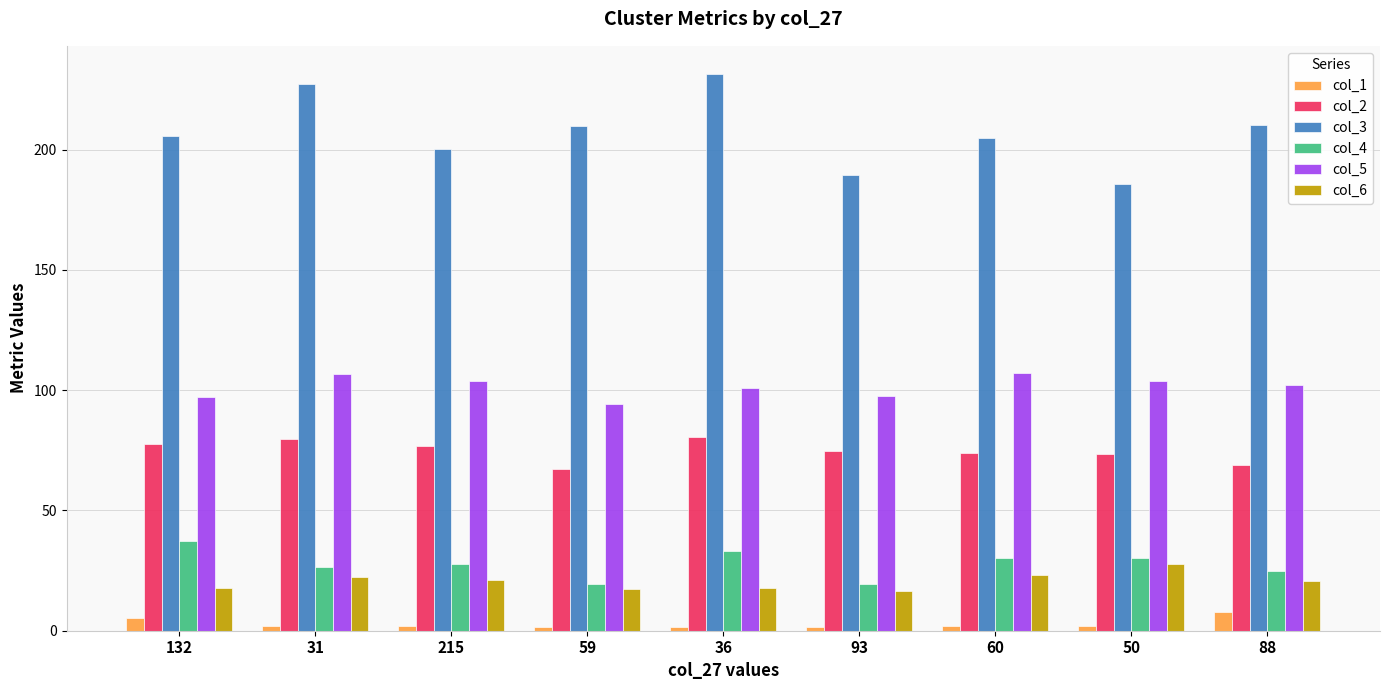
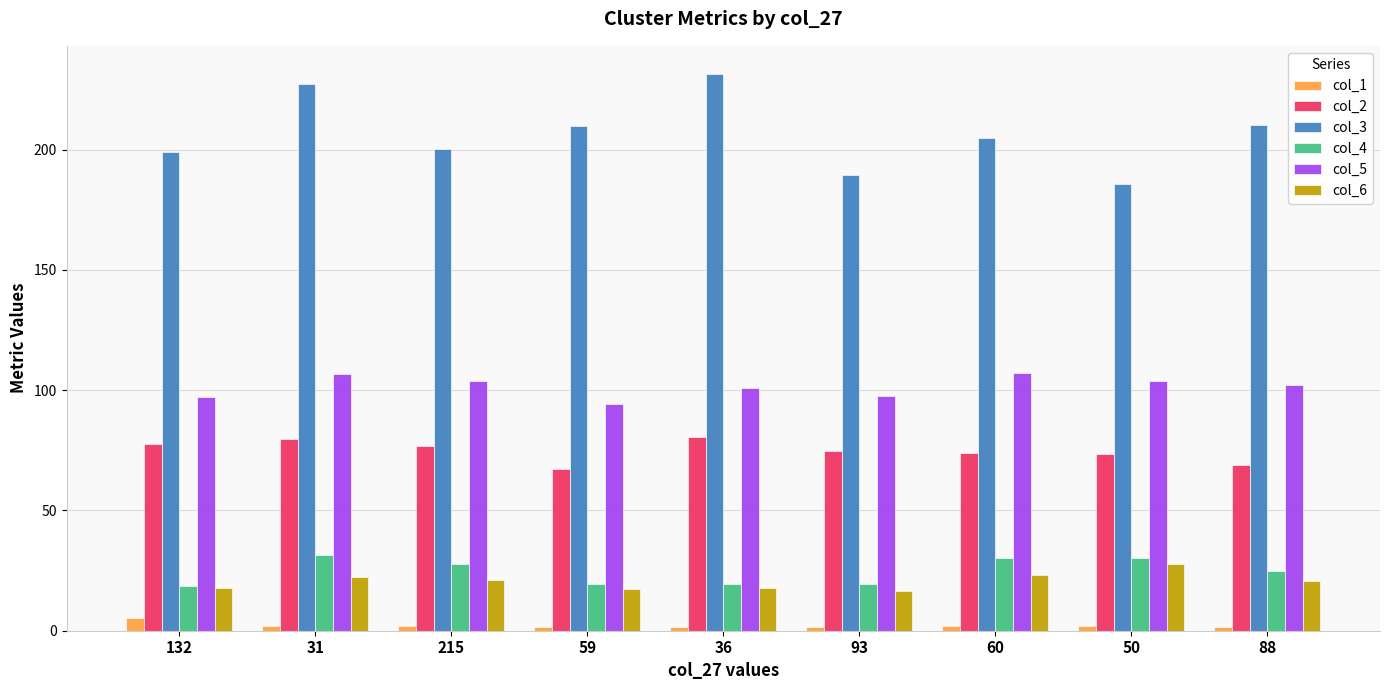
col_3, 132: 206 -> 199
col_4, 132: 37 -> 19
col_4, 31: 26 -> 31
col_4, 36: 33 -> 20
col_1, 88: 8 -> 2
